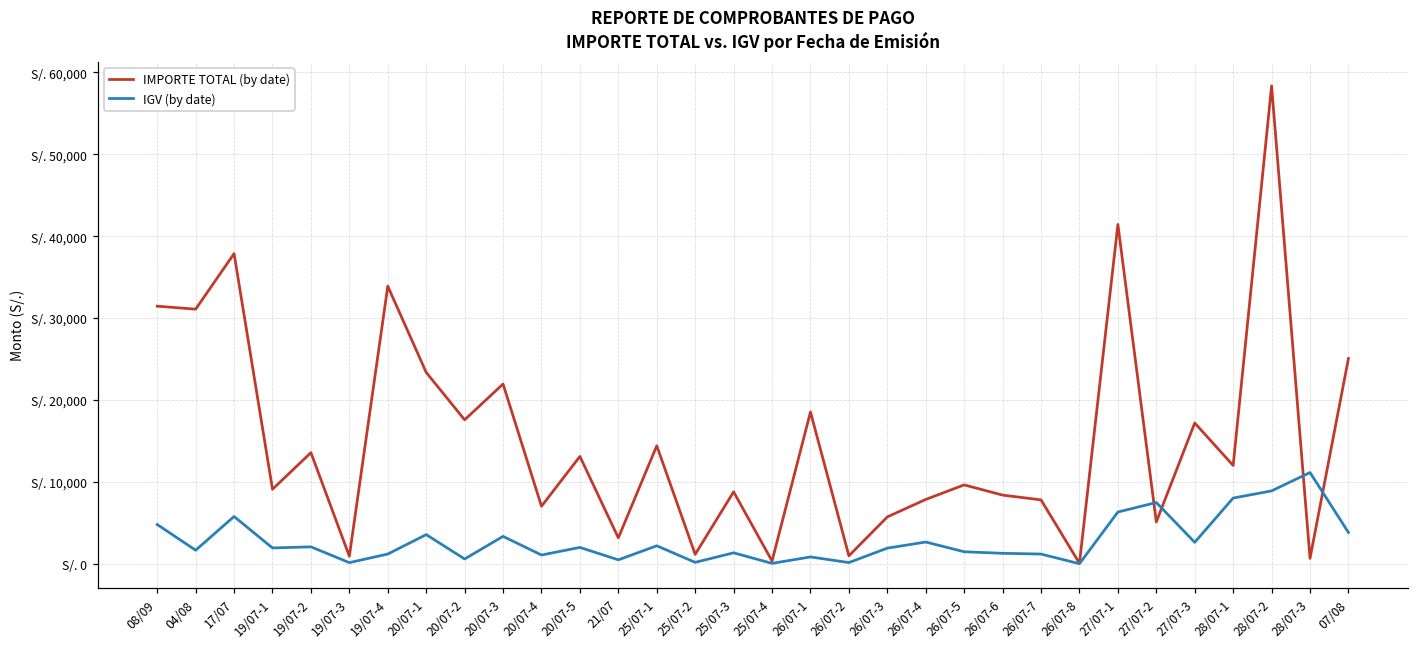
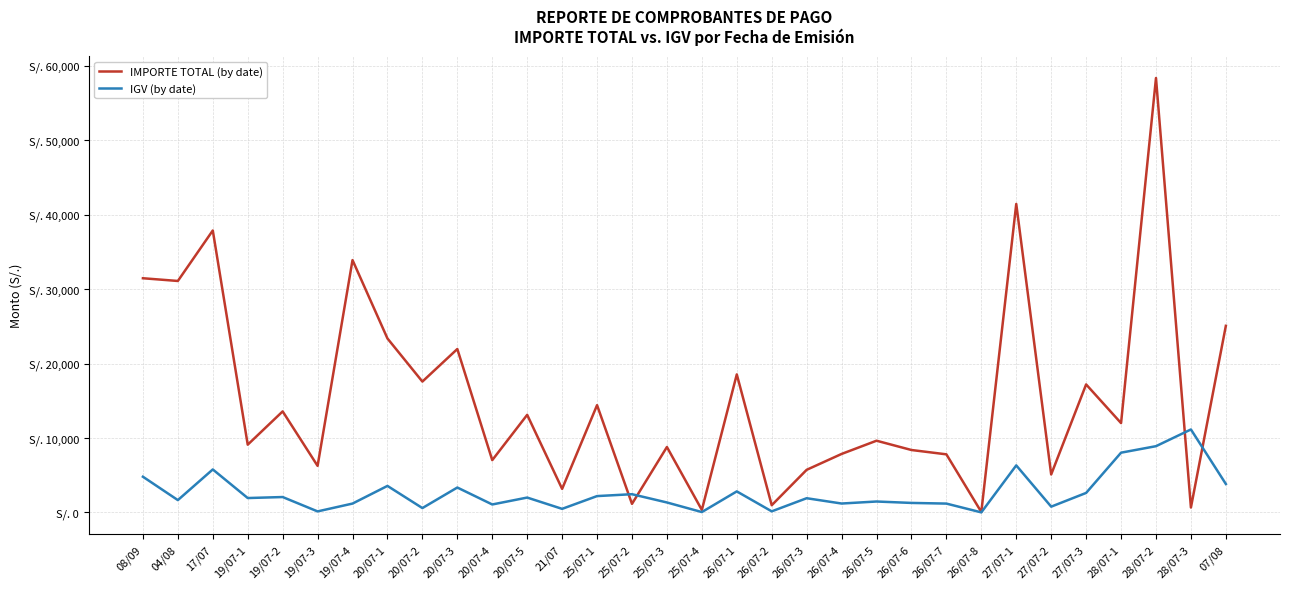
IMPORTE TOTAL (by date), 19/07-3: S/. 1,000 -> S/. 6,000
IGV (by date), 25/07-2: S/. 0 -> S/. 2,000
IGV (by date), 26/07-1: S/. 1,000 -> S/. 3,000
IGV (by date), 26/07-4: S/. 3,000 -> S/. 1,000
IGV (by date), 27/07-2: S/. 7,000 -> S/. 1,000
